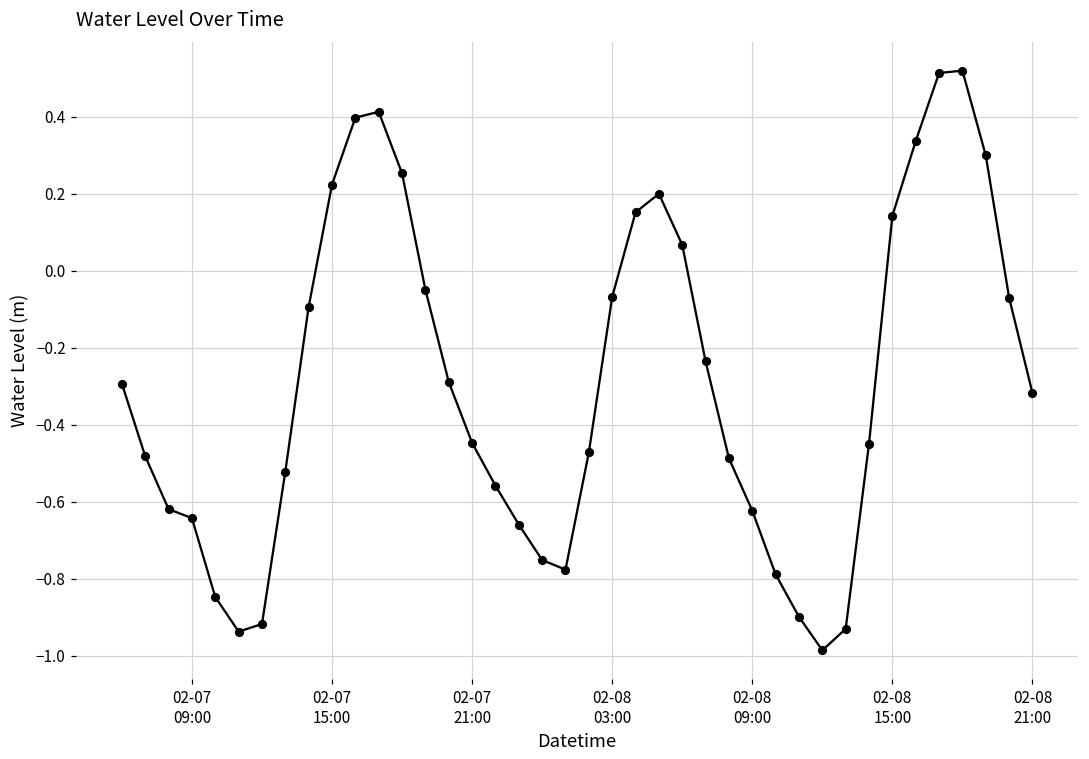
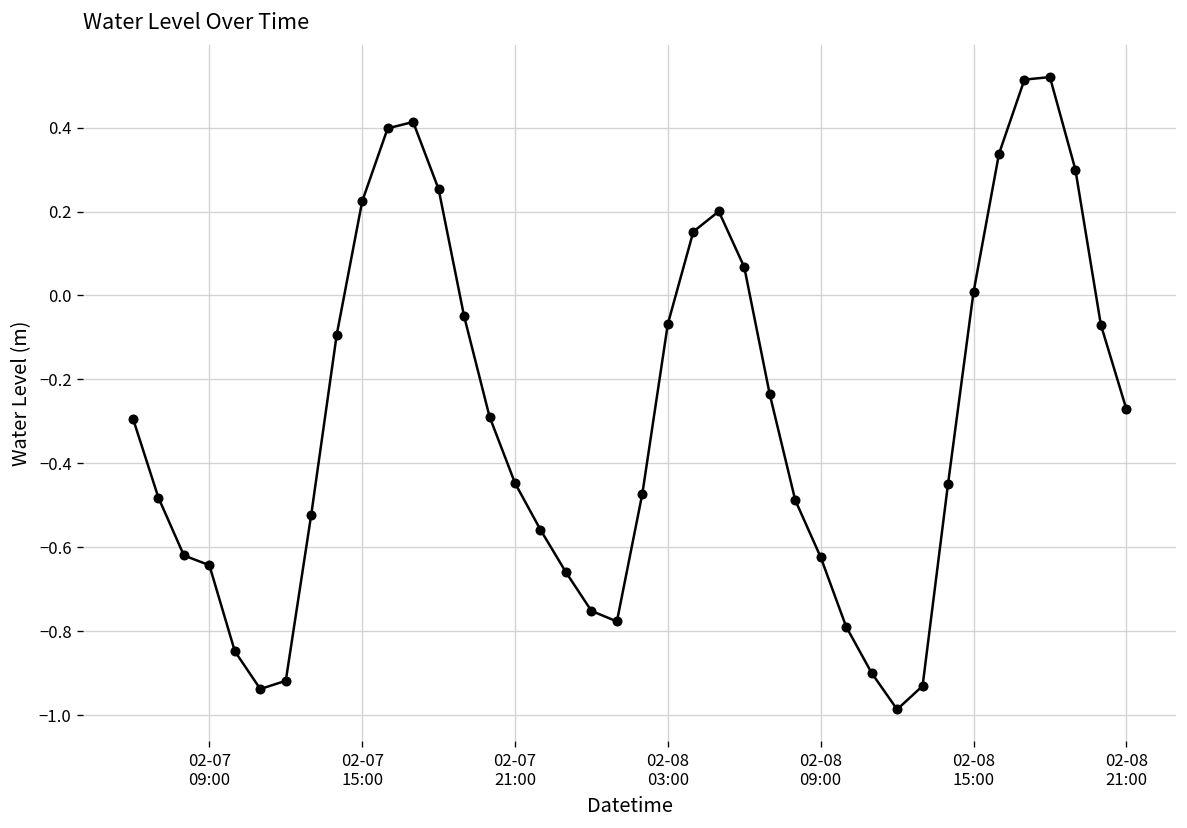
02-08 15:00: 0.14 -> 0.01
02-08 21:00: -0.32 -> -0.27
